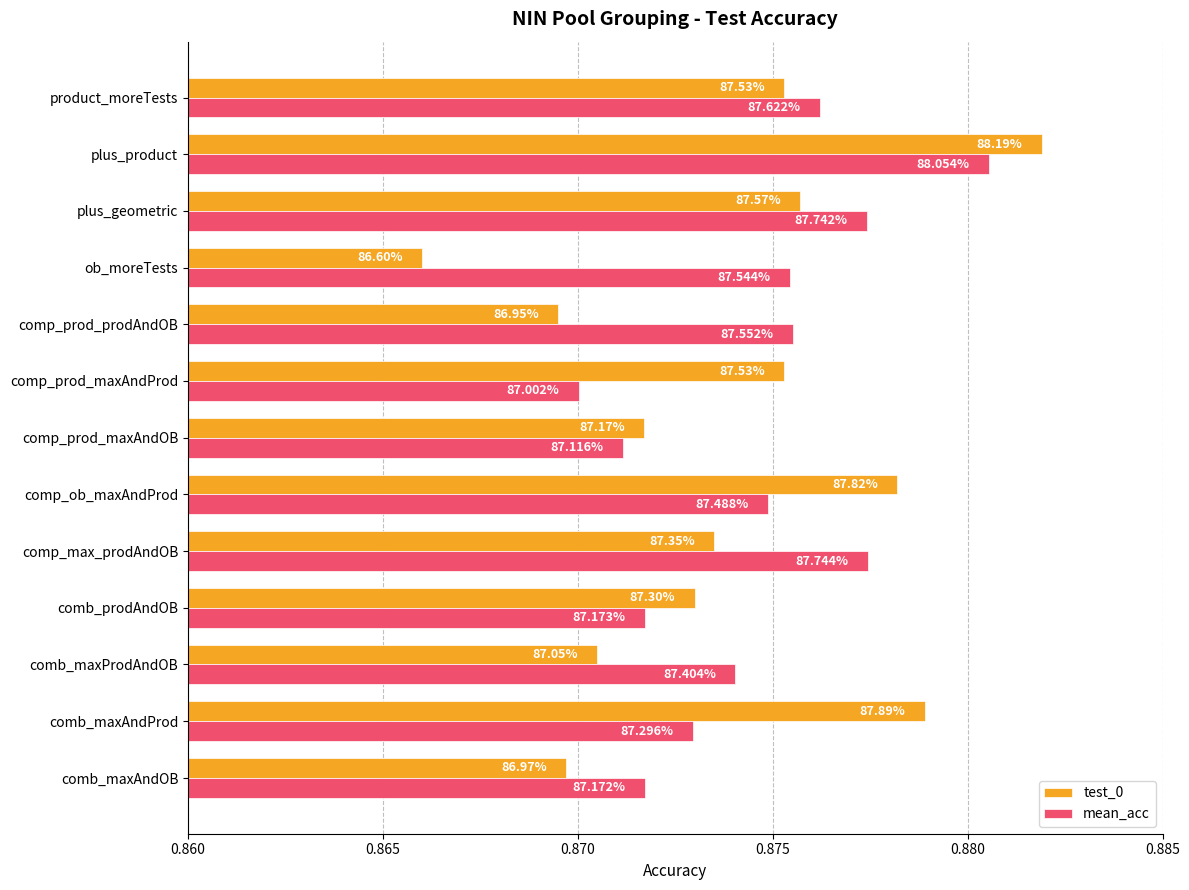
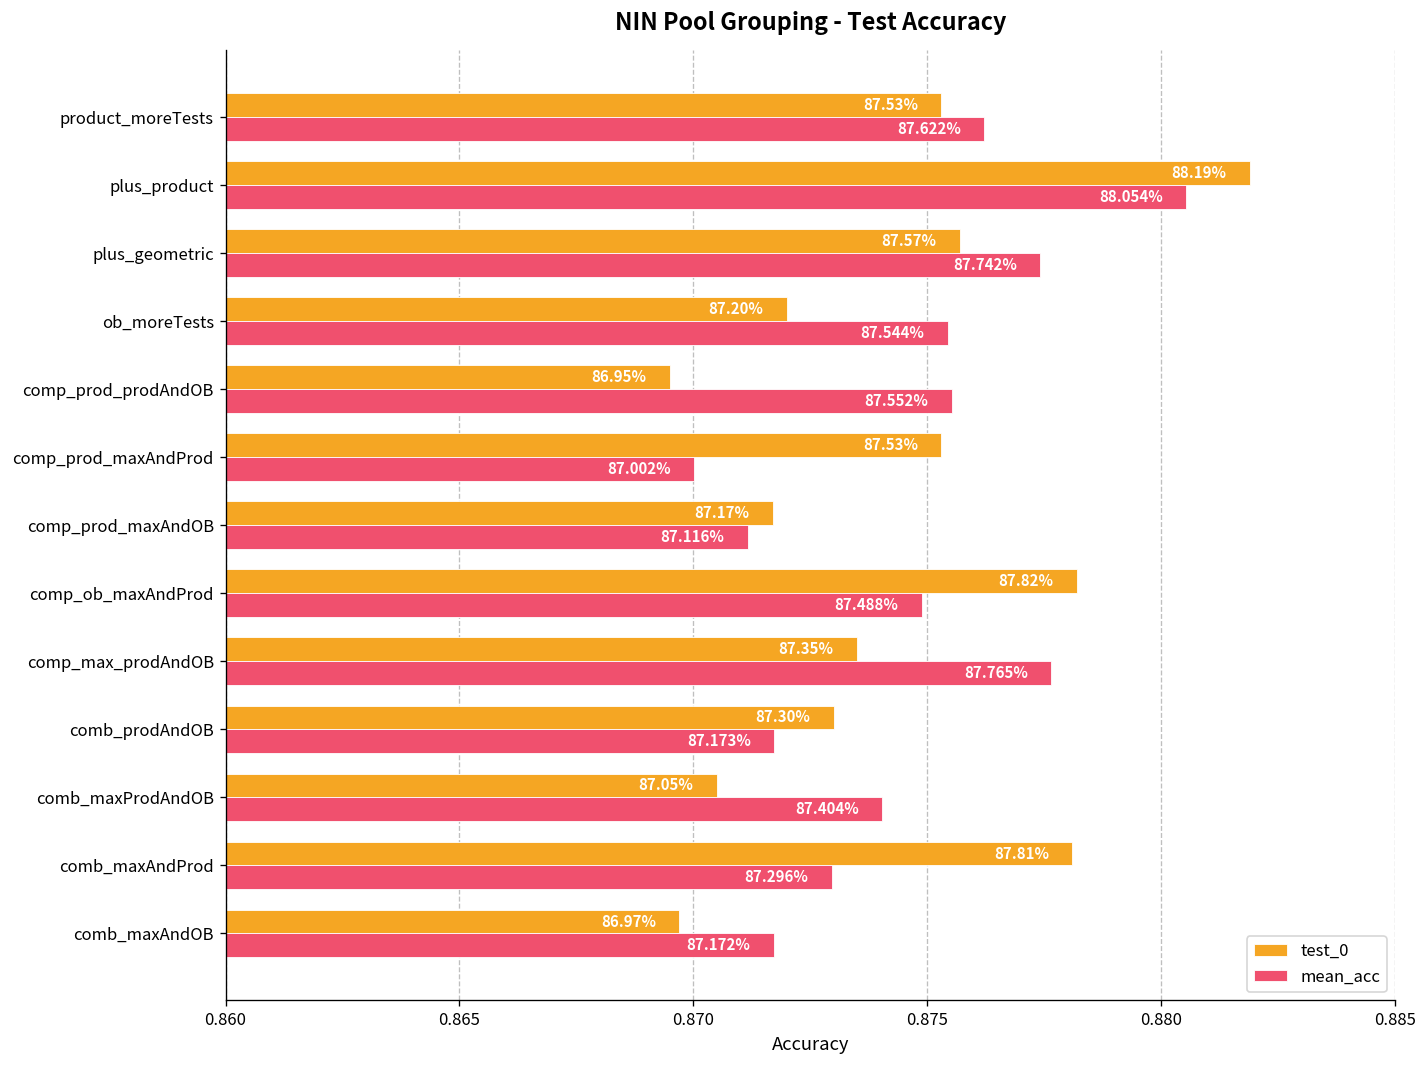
test_0, ob_moreTests: 86.60% -> 87.20%
mean_acc, comp_max_prodAndOB: 87.744% -> 87.765%
test_0, comb_maxAndProd: 87.89% -> 87.81%
